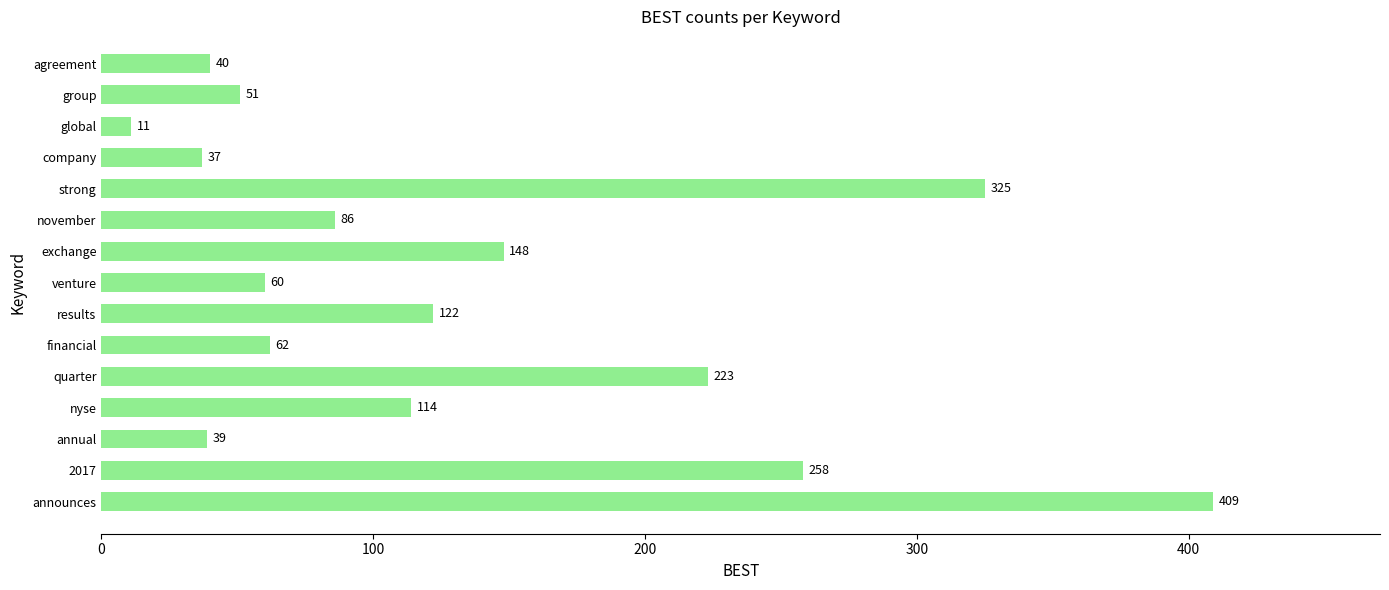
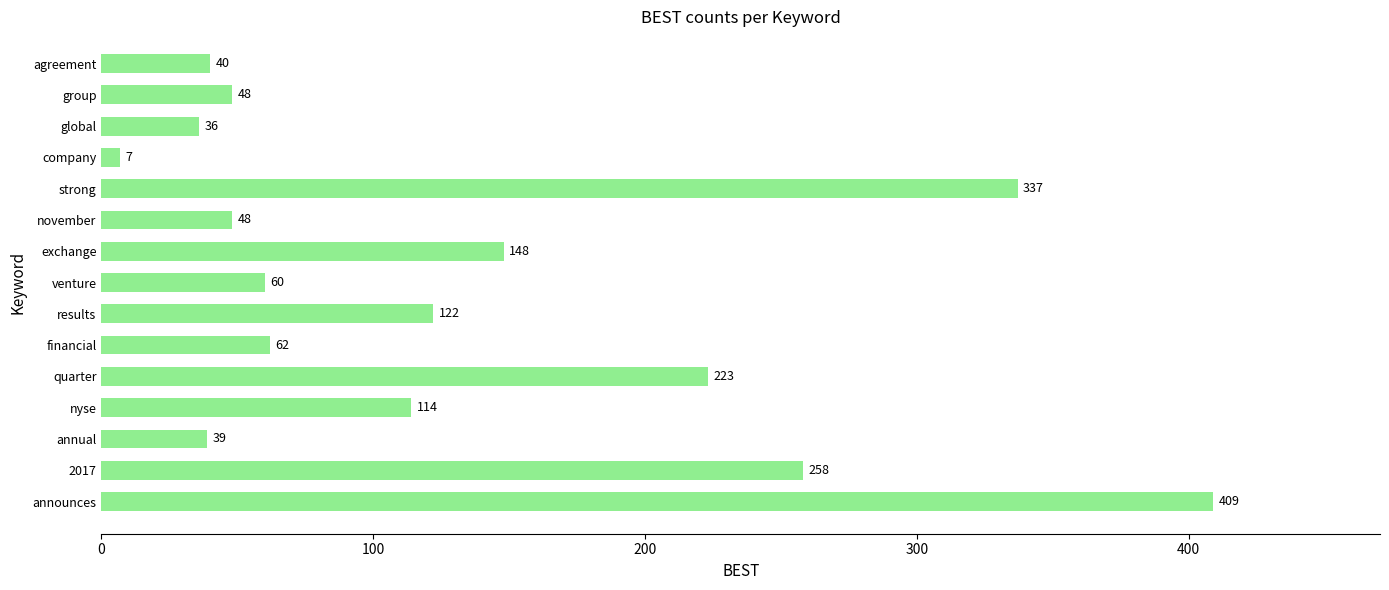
group: 51 -> 48
global: 11 -> 36
company: 37 -> 7
strong: 325 -> 337
november: 86 -> 48
